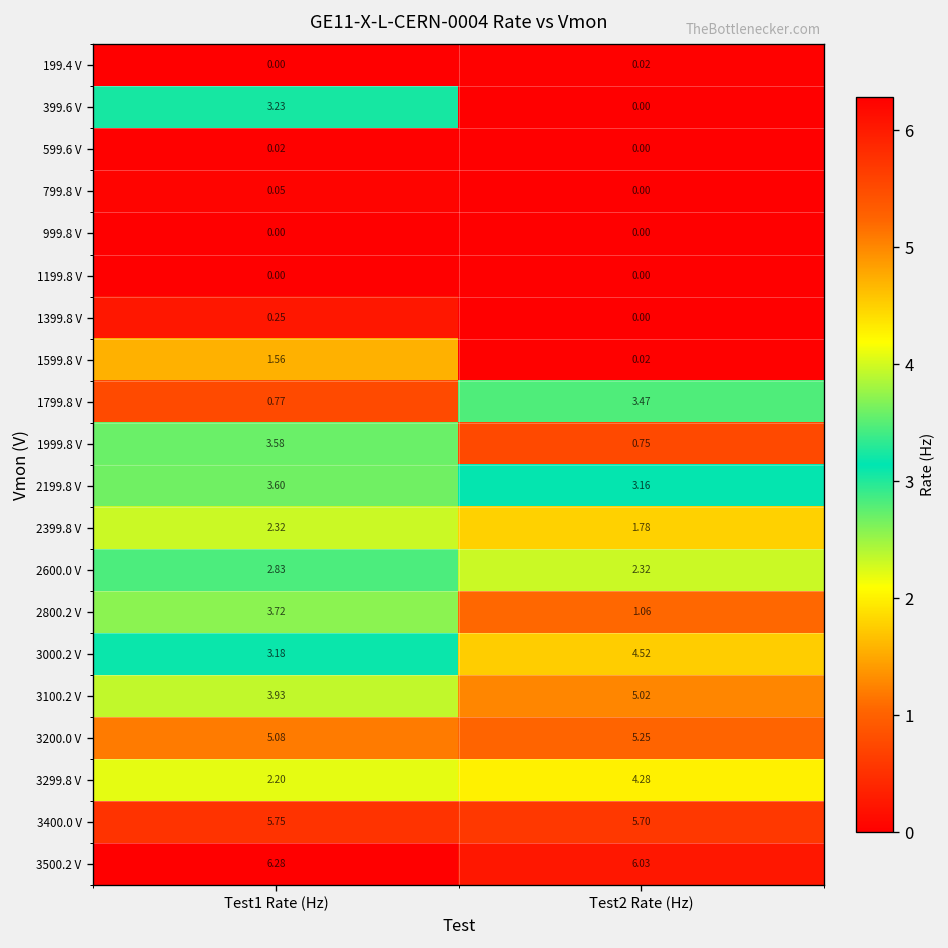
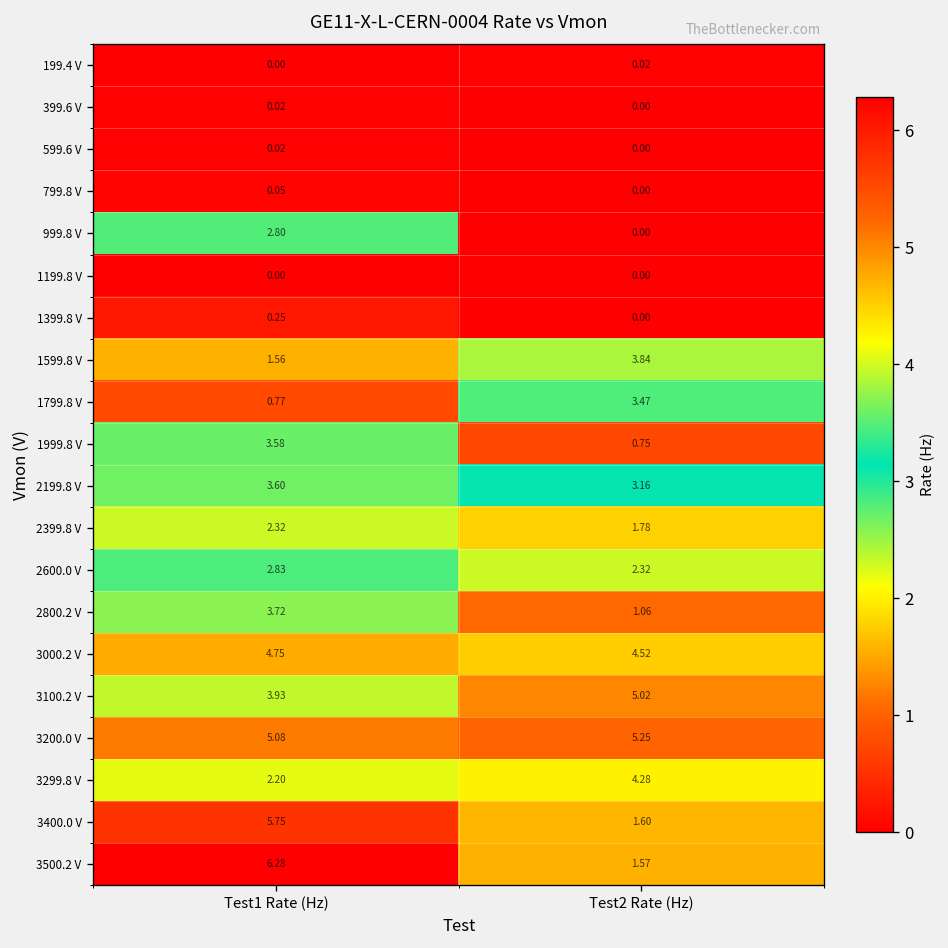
399.6 V, Test1 Rate (Hz): 3.23 -> 0.02
999.8 V, Test1 Rate (Hz): 0.00 -> 2.80
1599.8 V, Test2 Rate (Hz): 0.02 -> 3.84
3000.2 V, Test1 Rate (Hz): 3.18 -> 4.75
3400.0 V, Test2 Rate (Hz): 5.70 -> 1.60
3500.2 V, Test2 Rate (Hz): 6.03 -> 1.57
